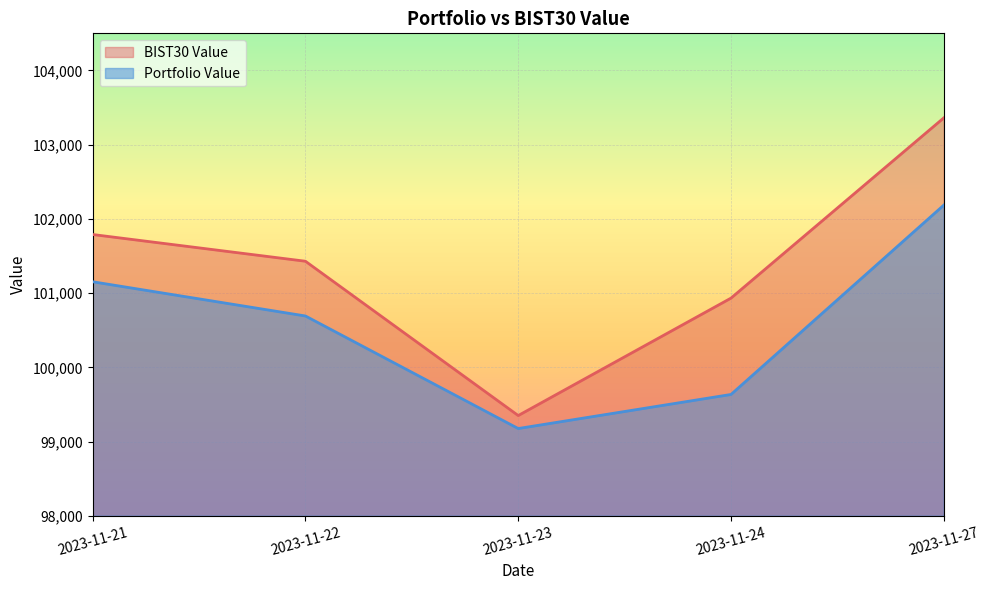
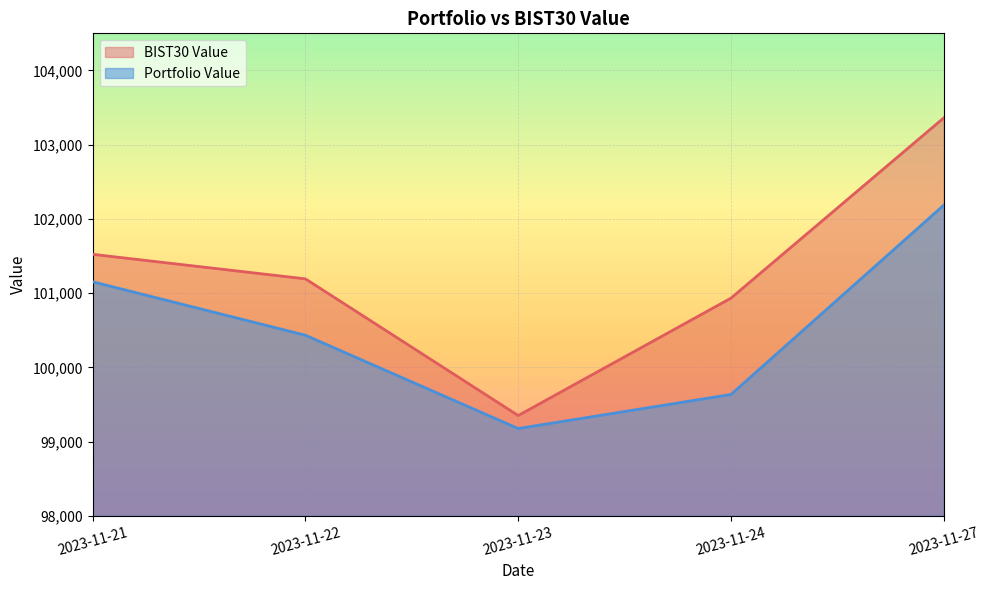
BIST30 Value, 2023-11-21: 101,800 -> 101,500
BIST30 Value, 2023-11-22: 101,400 -> 101,200
Portfolio Value, 2023-11-22: 100,700 -> 100,400
